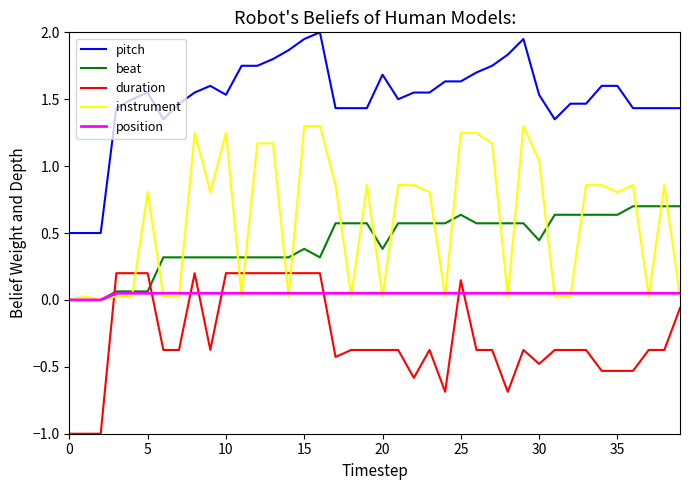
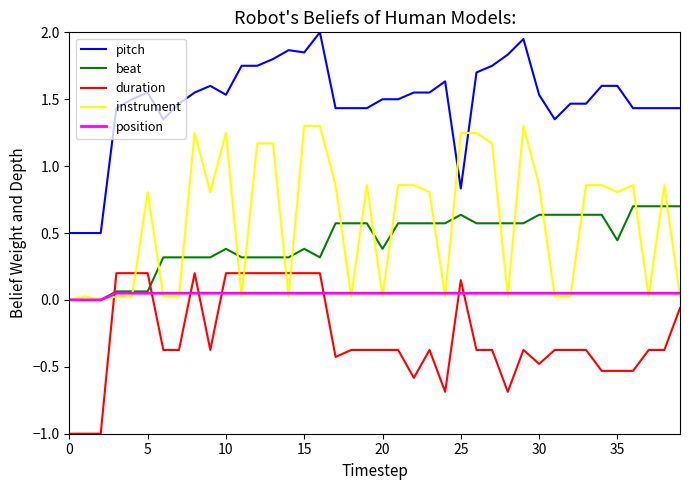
beat, 10: 0.32 -> 0.38
pitch, 15: 1.95 -> 1.85
pitch, 20: 1.68 -> 1.50
pitch, 25: 1.63 -> 0.83
beat, 30: 0.45 -> 0.64
instrument, 30: 1.04 -> 0.86
beat, 35: 0.64 -> 0.45
